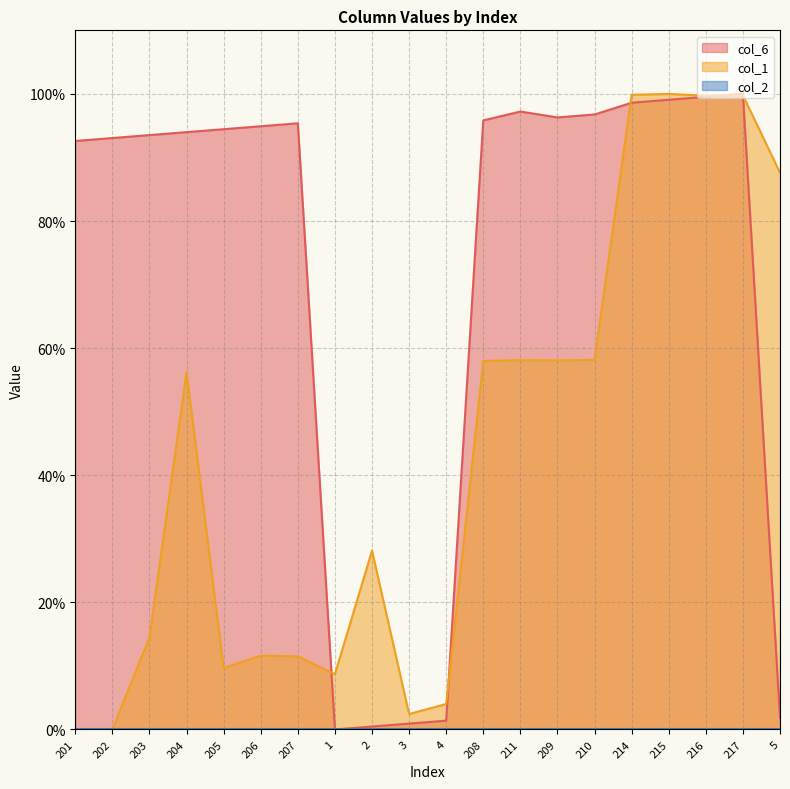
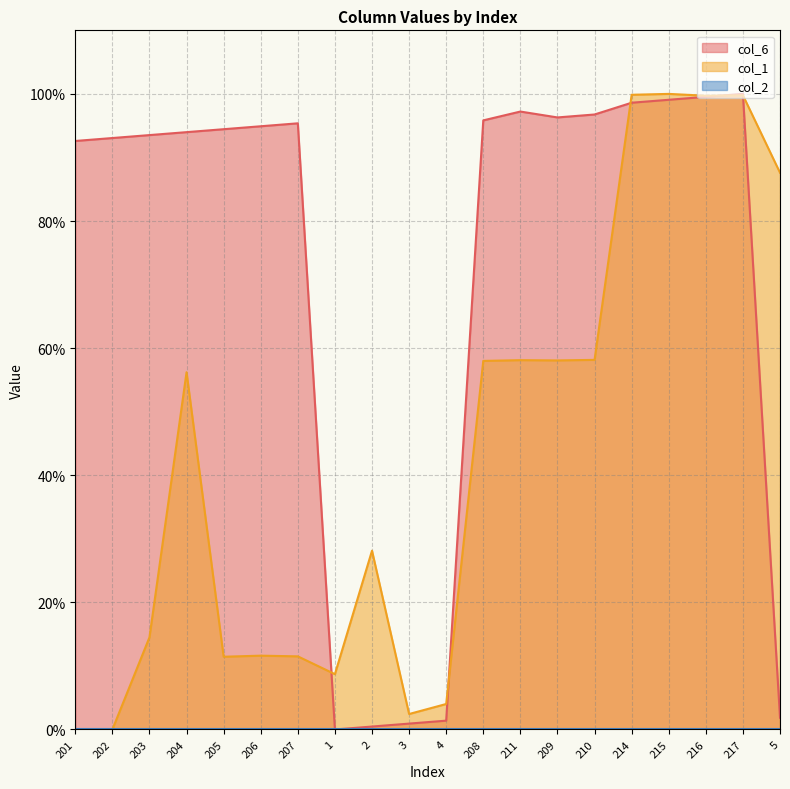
col_1, 205: 10% -> 11%
